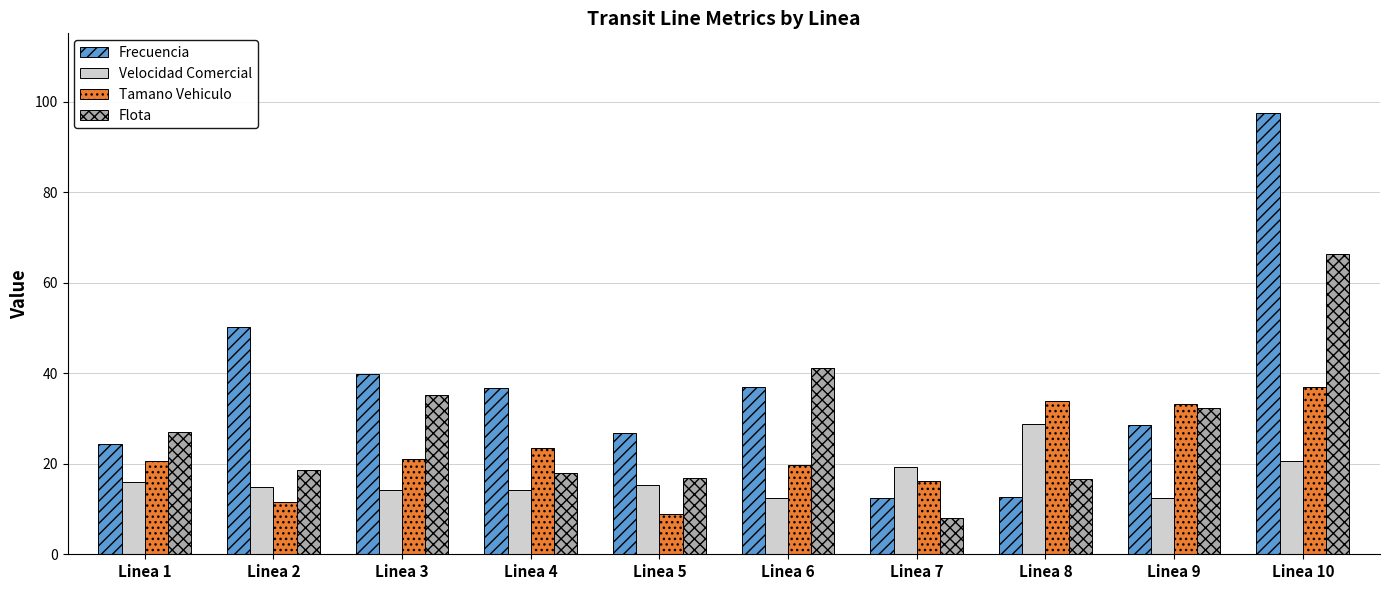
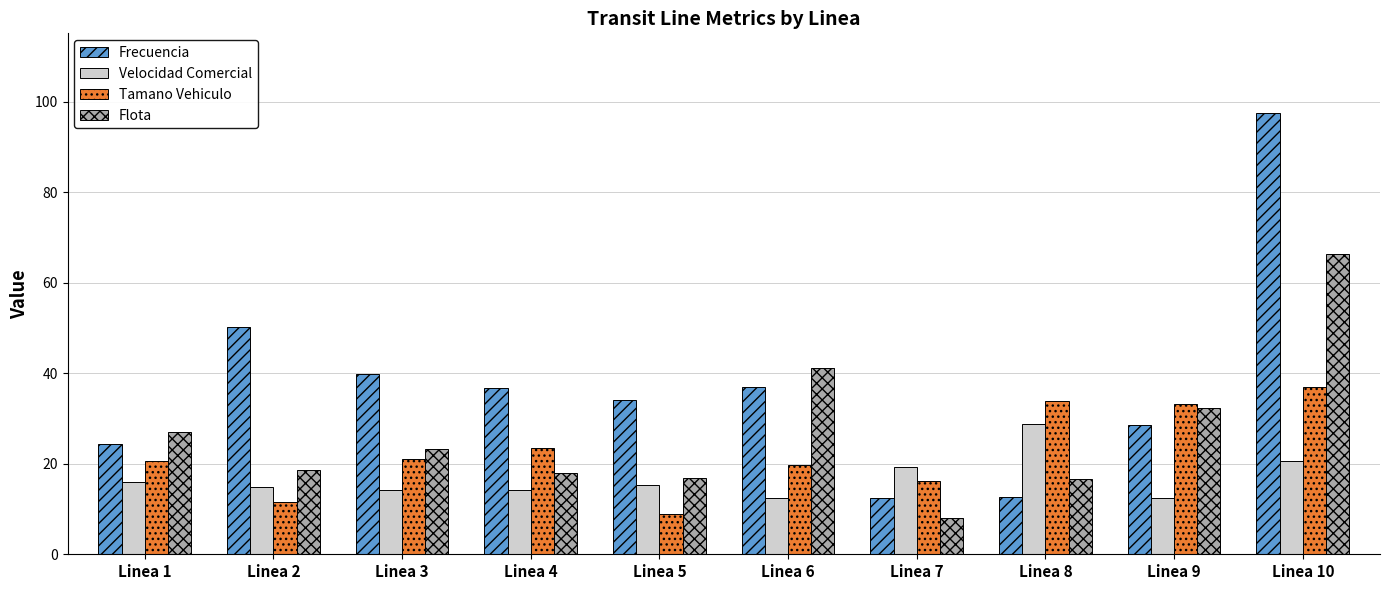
Flota, Linea 3: 35 -> 23
Frecuencia, Linea 5: 27 -> 34
